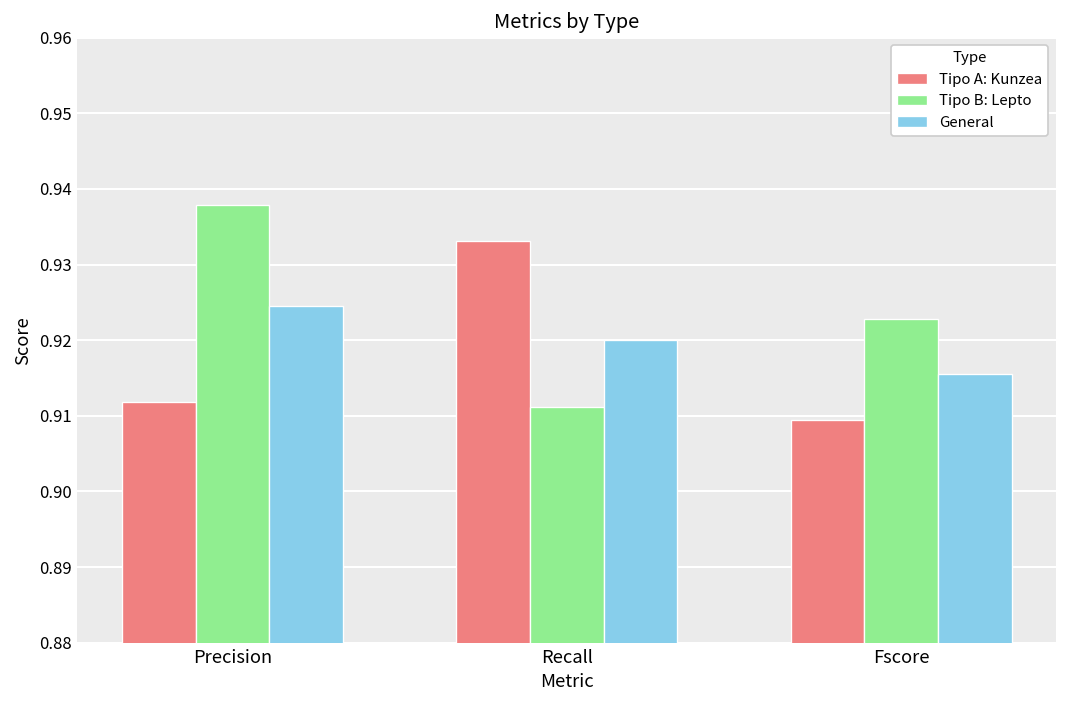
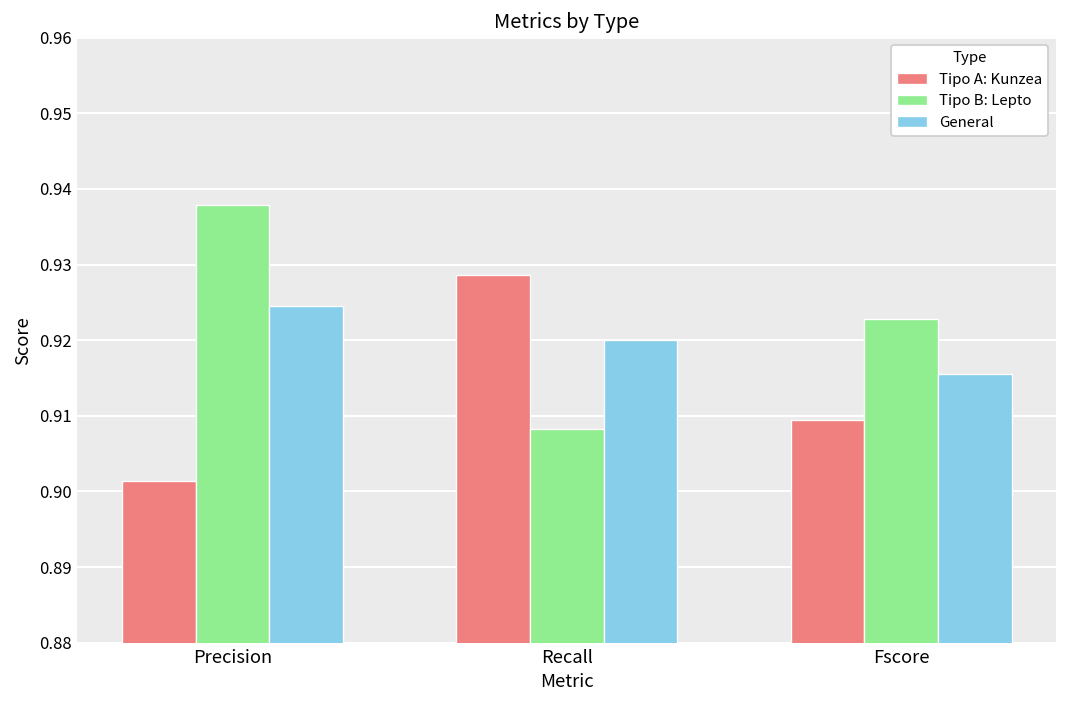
Tipo A: Kunzea, Precision: 0.912 -> 0.901
Tipo A: Kunzea, Recall: 0.933 -> 0.929
Tipo B: Lepto, Recall: 0.911 -> 0.908
